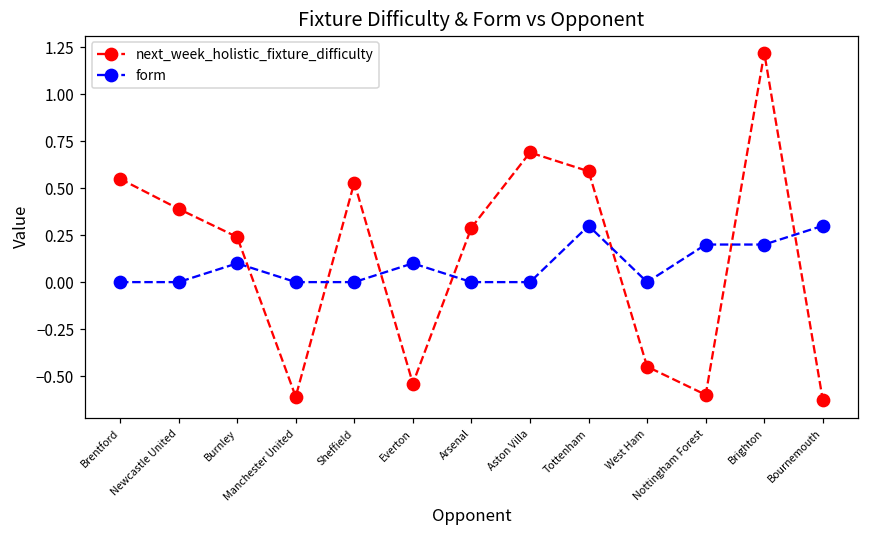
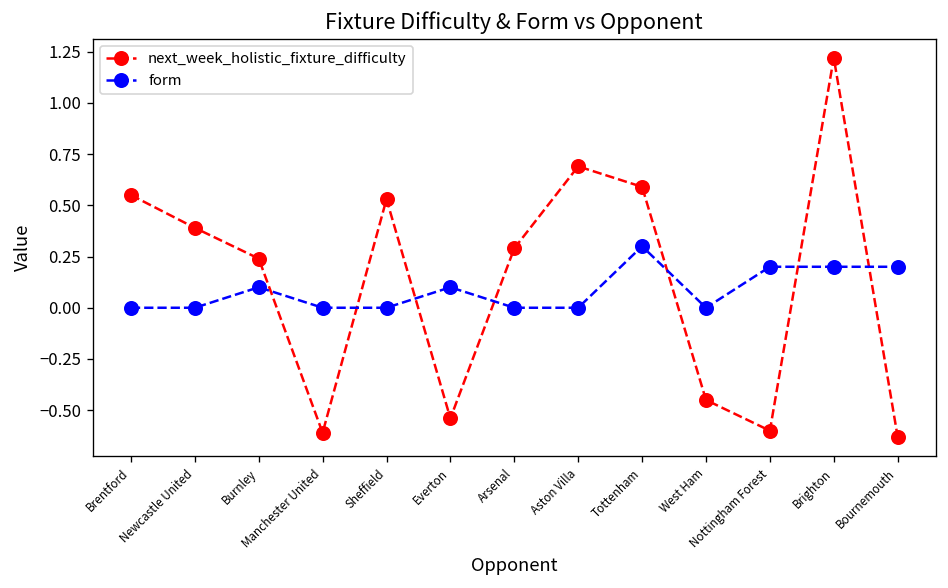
form, Bournemouth: 0.3 -> 0.2
